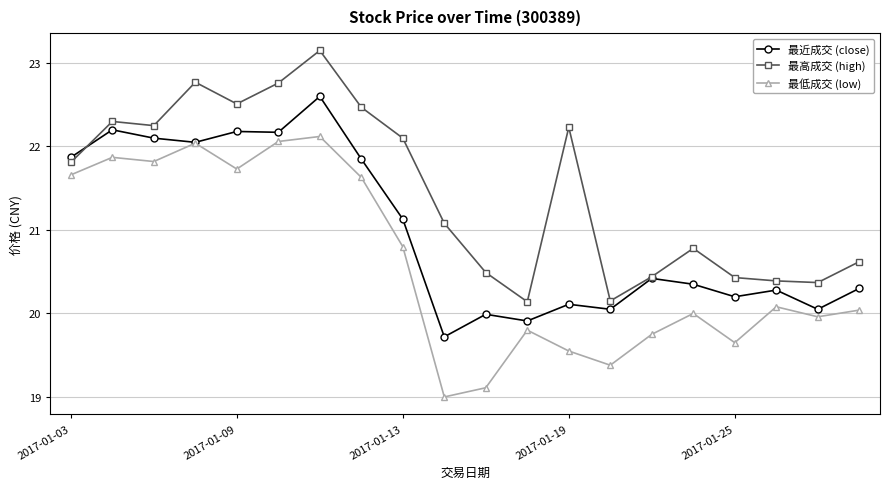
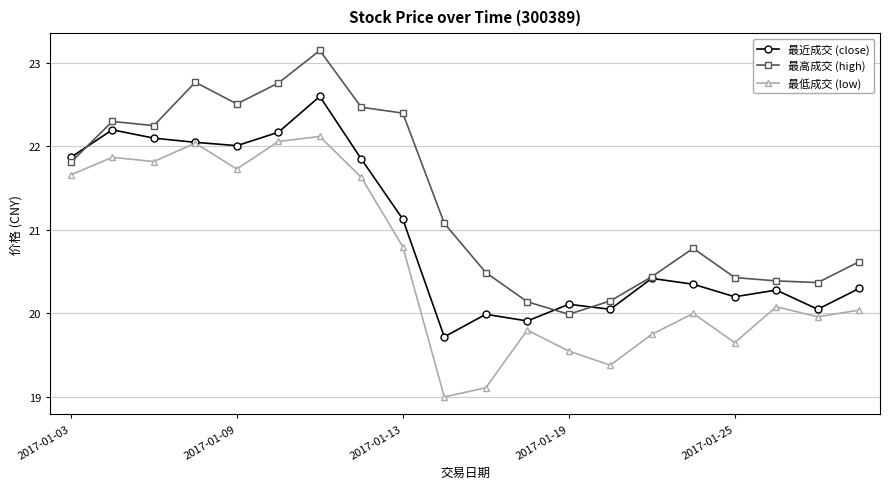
最近成交 (close), 2017-01-09: 22.2 -> 22.0
最高成交 (high), 2017-01-13: 22.1 -> 22.4
最高成交 (high), 2017-01-19: 22.2 -> 20.0
